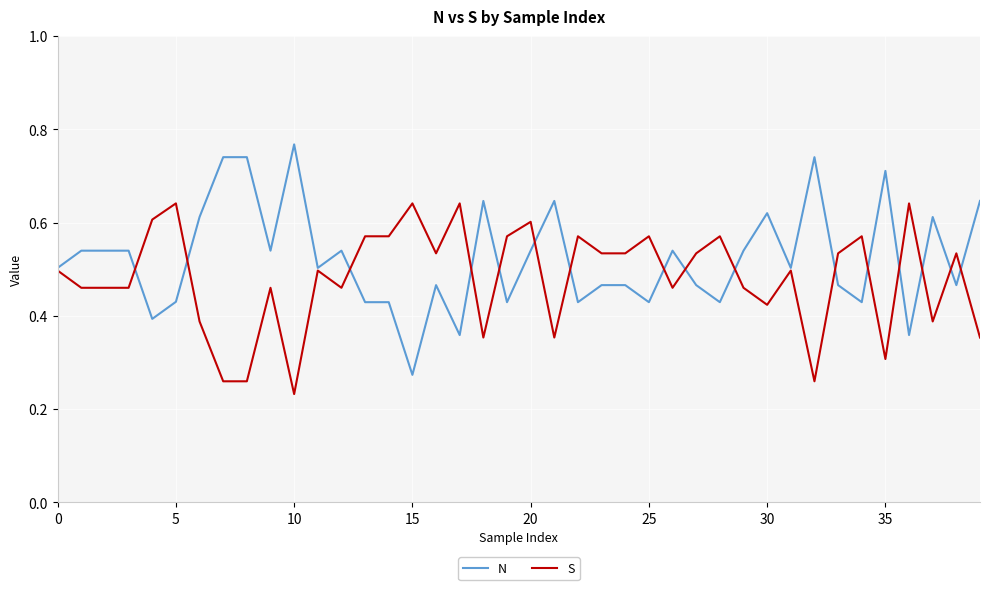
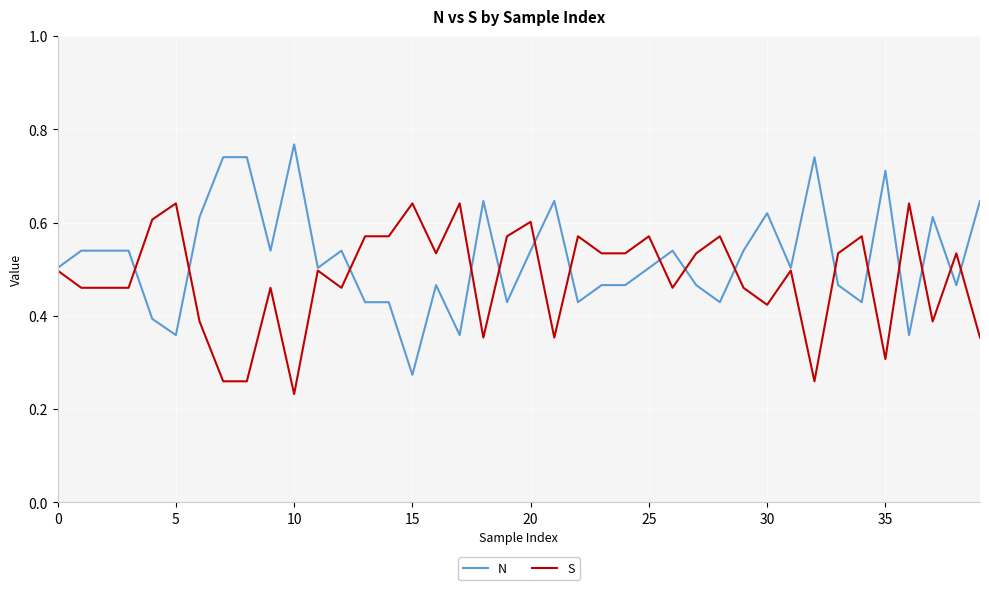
N, 5: 0.43 -> 0.36
N, 25: 0.43 -> 0.50
